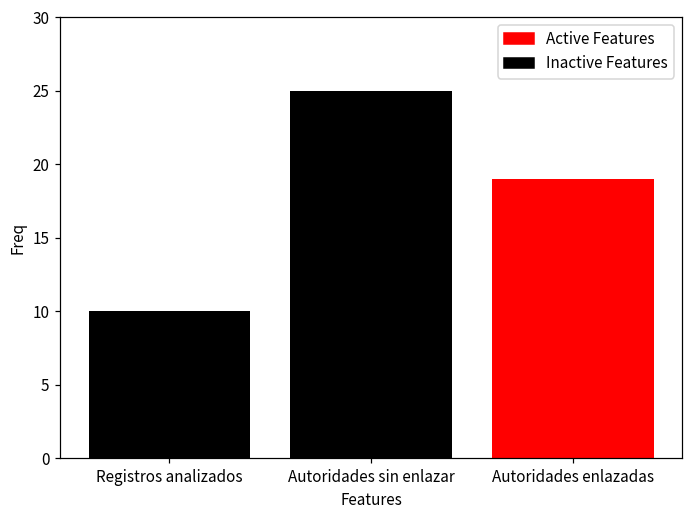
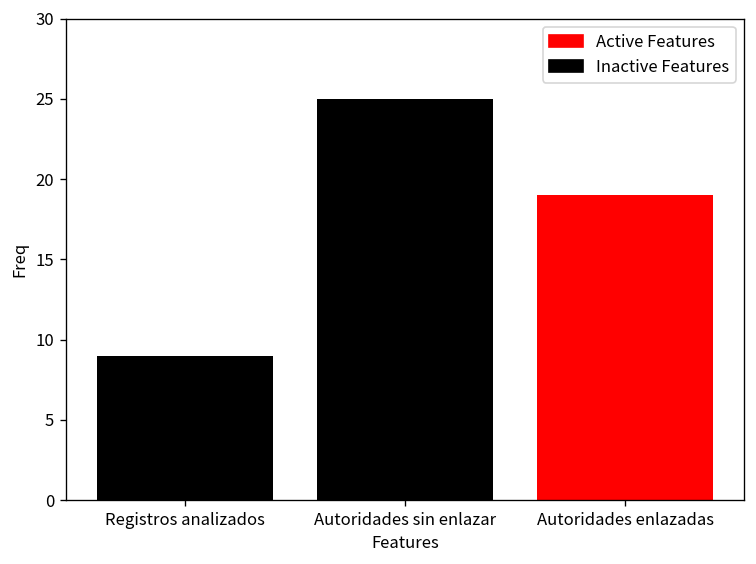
Registros analizados: 10 -> 9
